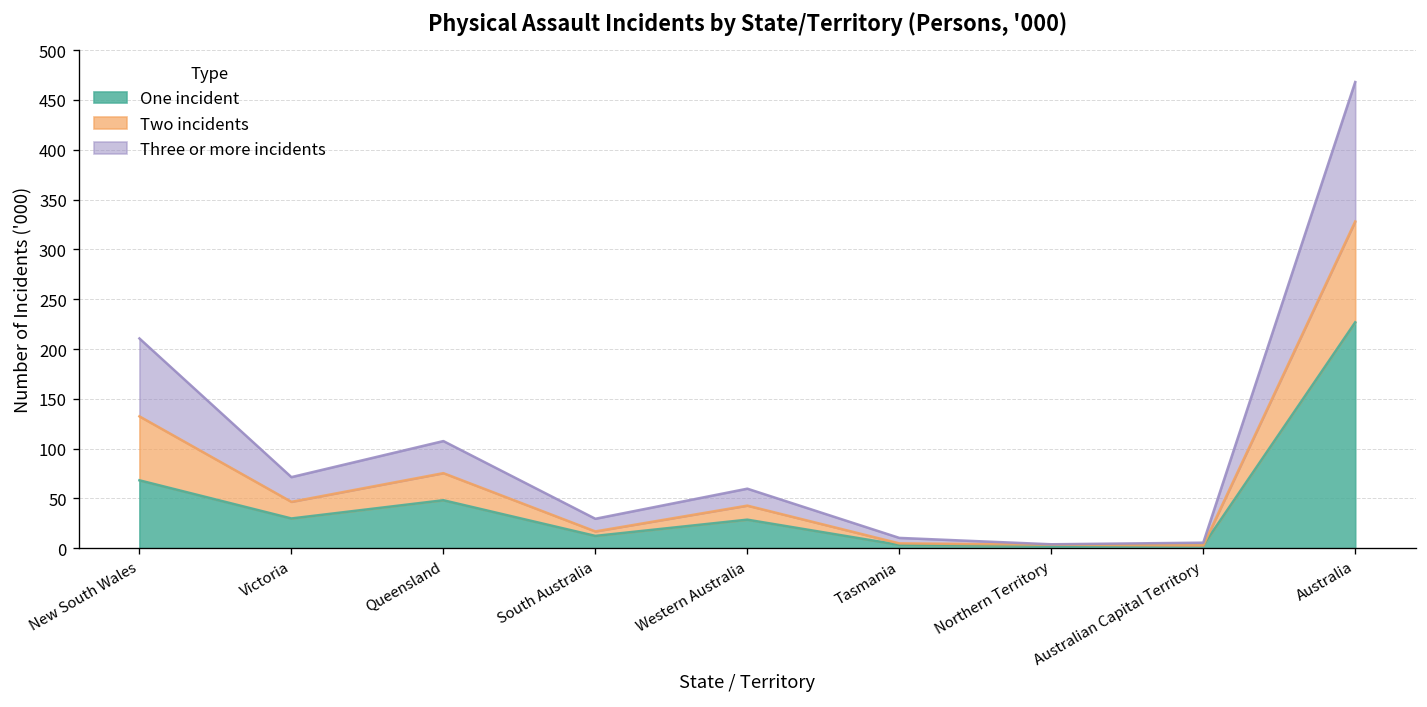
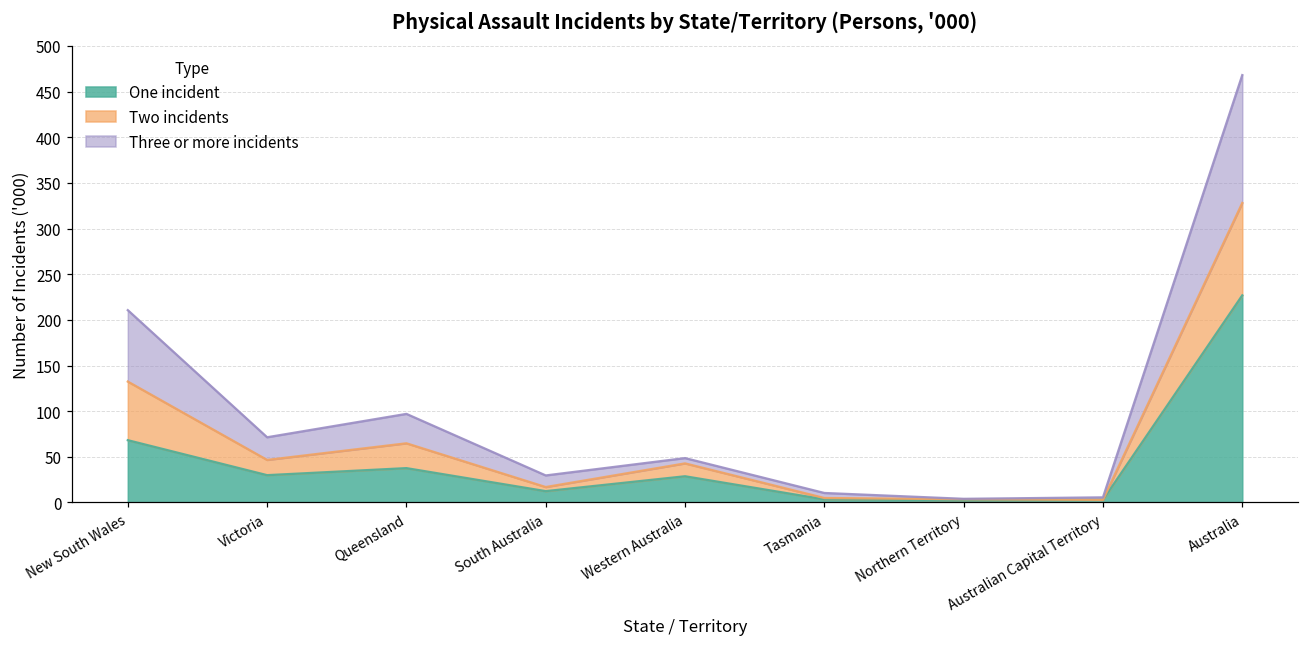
One incident, Queensland: 50 -> 40
Three or more incidents, Western Australia: 20 -> 10
